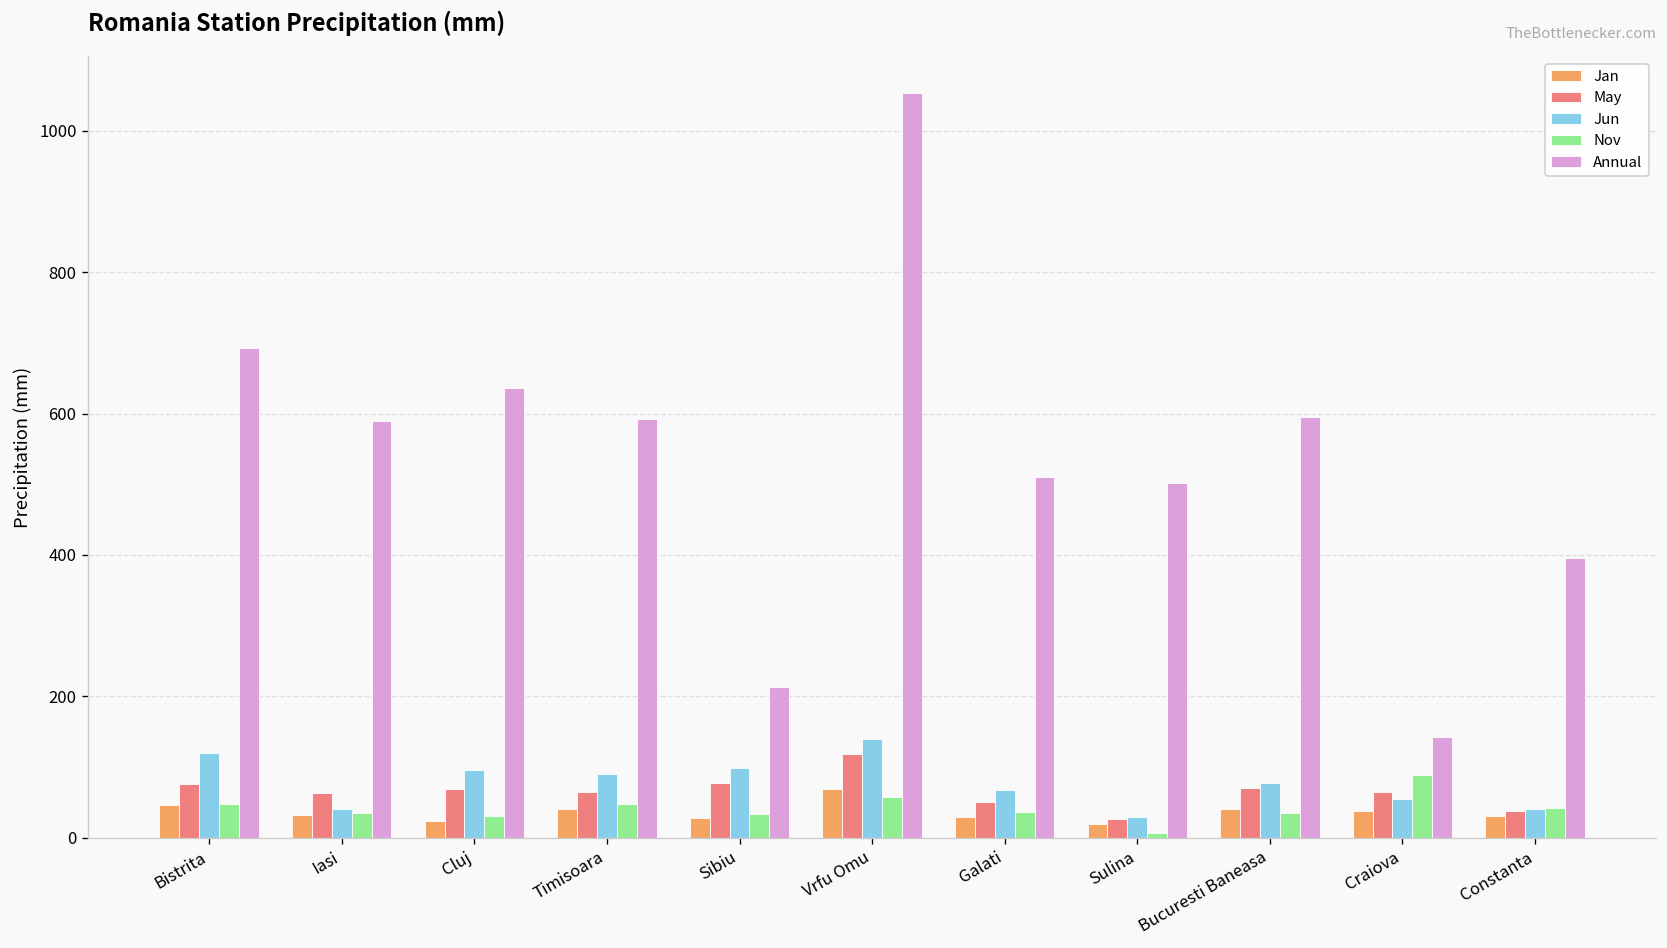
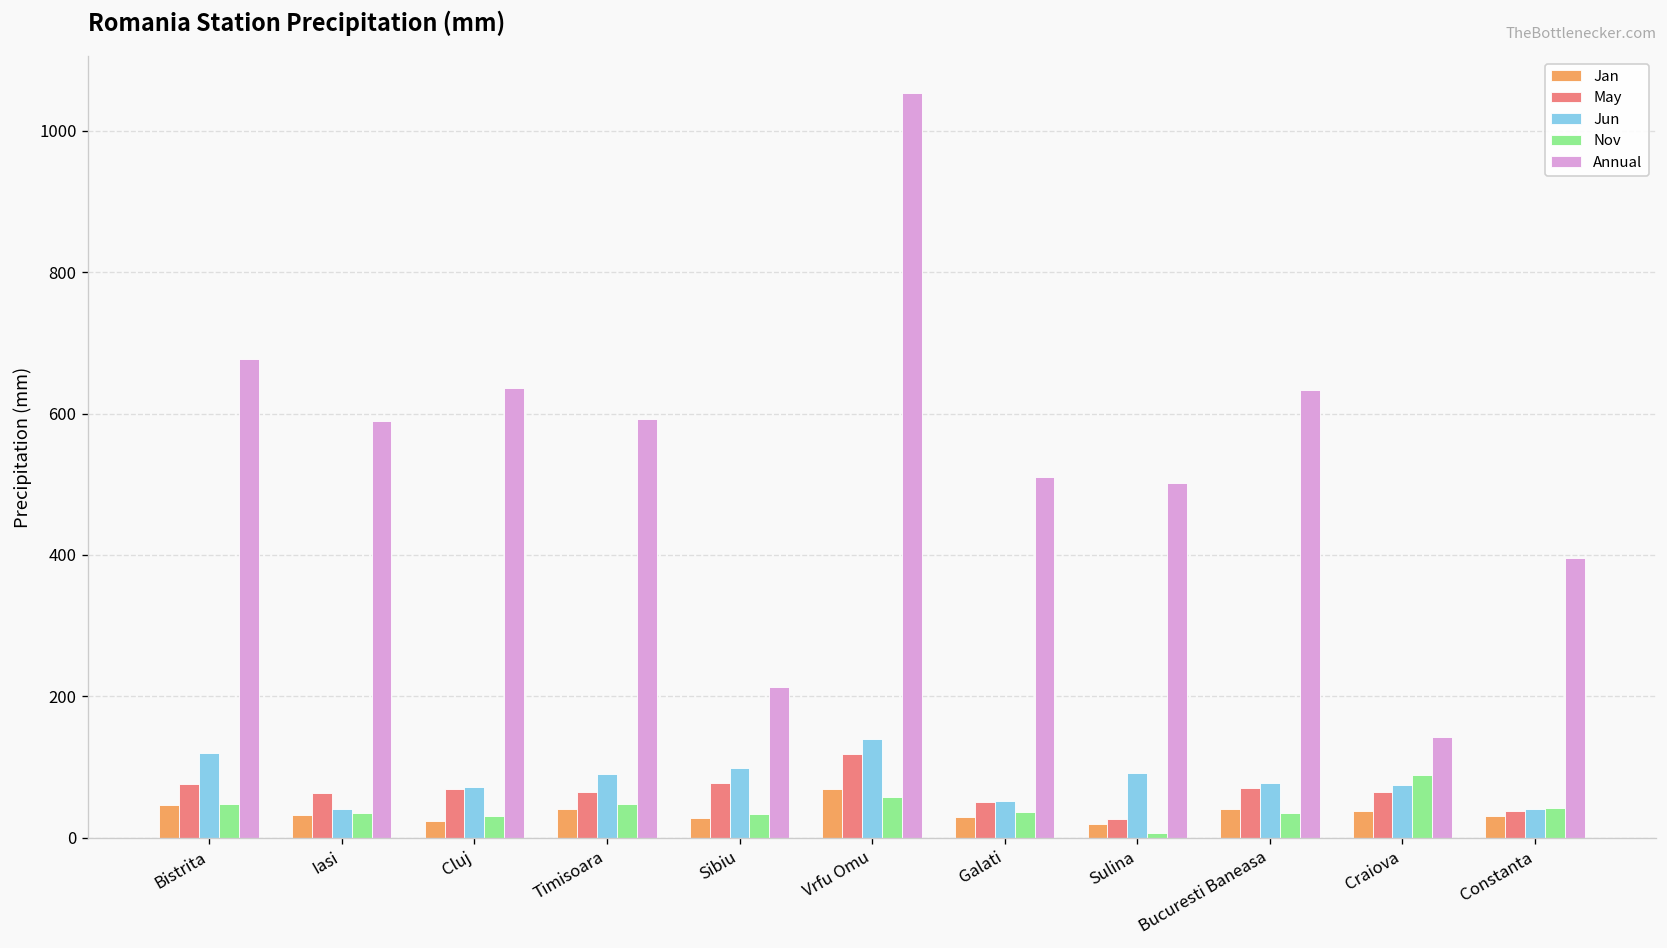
Annual, Bistrita: 690 -> 680
Jun, Cluj: 100 -> 70
Jun, Galati: 70 -> 50
Jun, Sulina: 30 -> 90
Annual, Bucuresti Baneasa: 600 -> 630
Jun, Craiova: 50 -> 70
